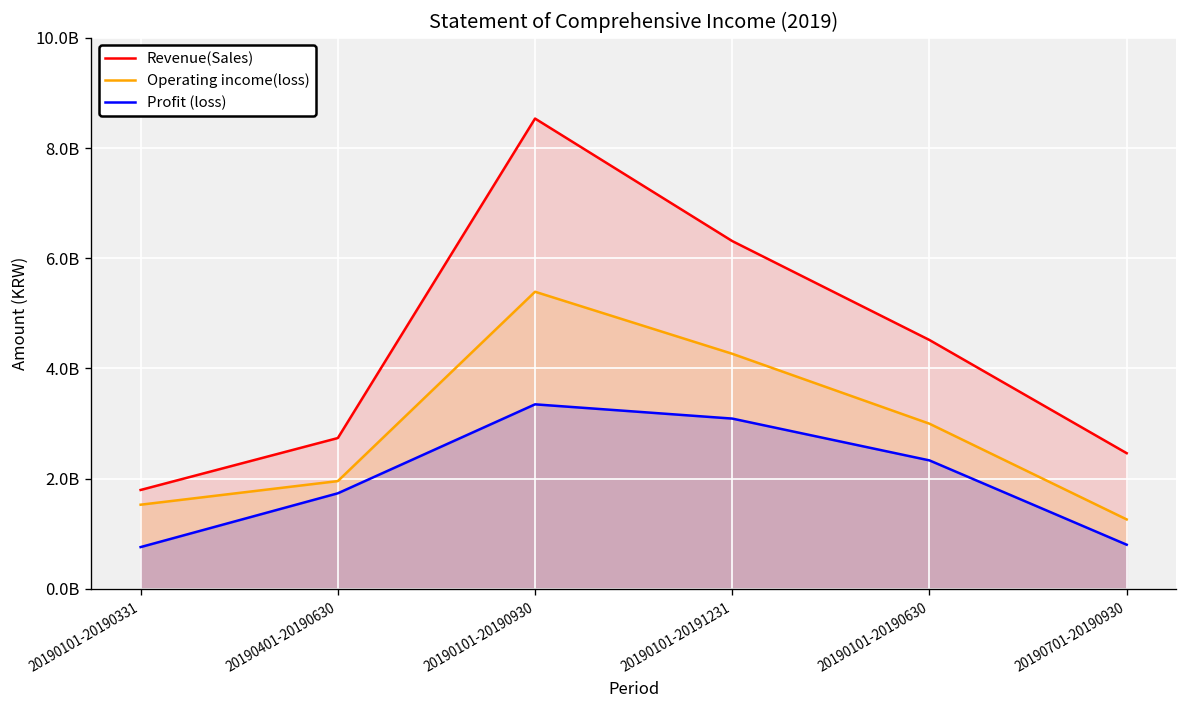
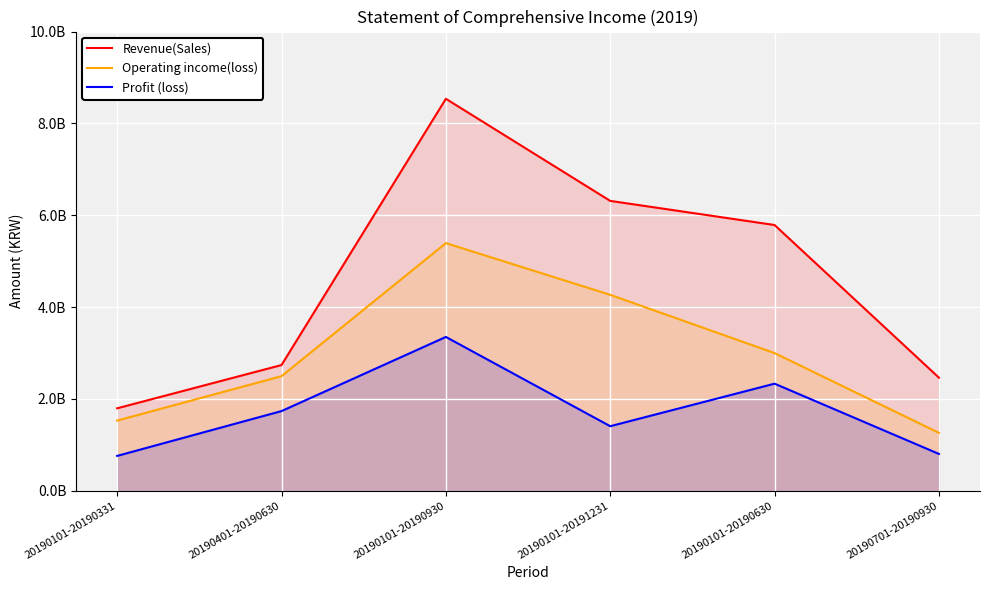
Operating income(loss), 20190401-20190630: 2000000000 -> 2500000000
Profit (loss), 20190101-20191231: 3100000000 -> 1400000000
Revenue(Sales), 20190101-20190630: 4500000000 -> 5800000000
